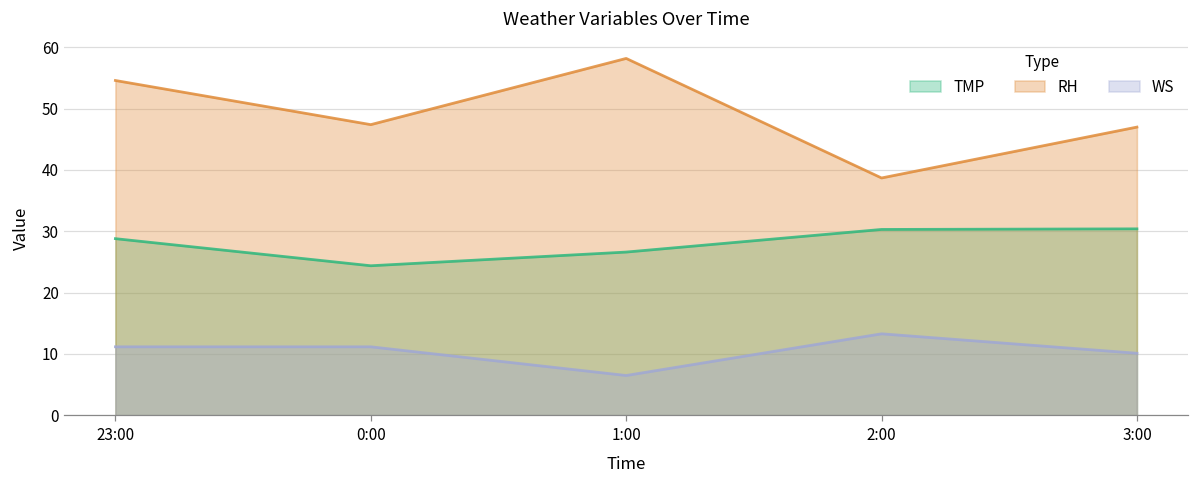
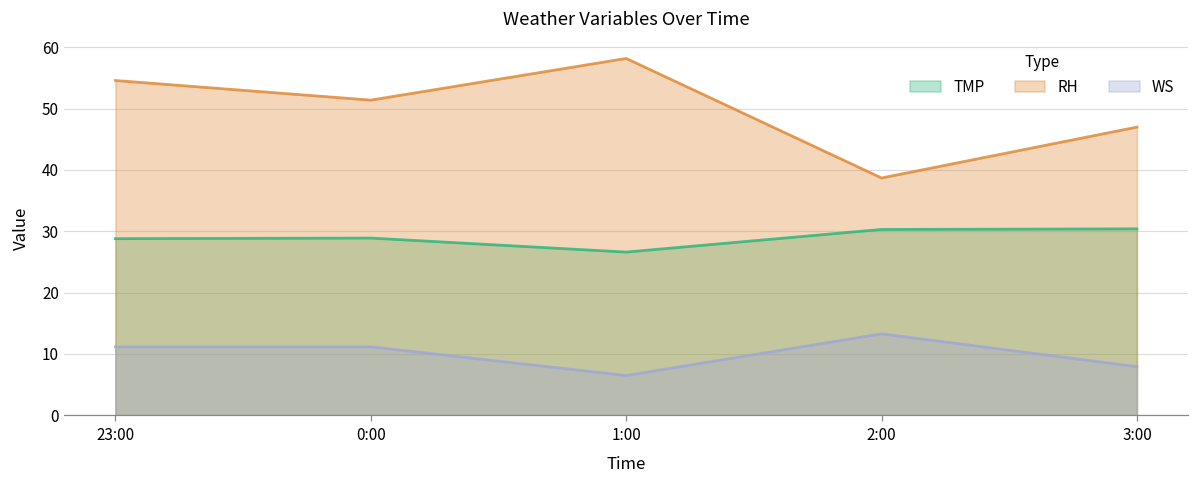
TMP, 0:00: 24 -> 29
RH, 0:00: 47 -> 51
WS, 3:00: 10 -> 8
